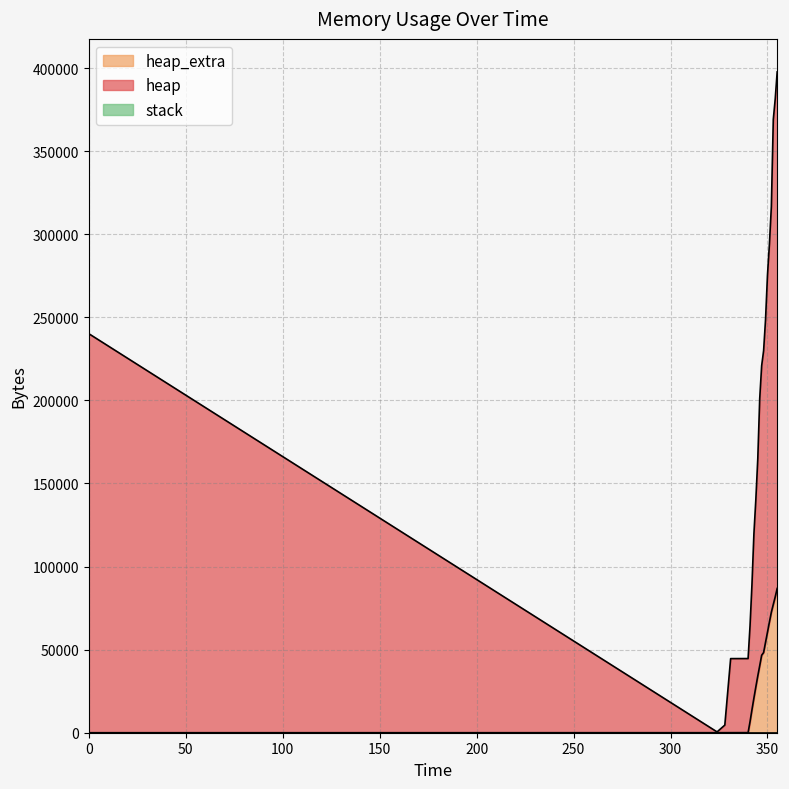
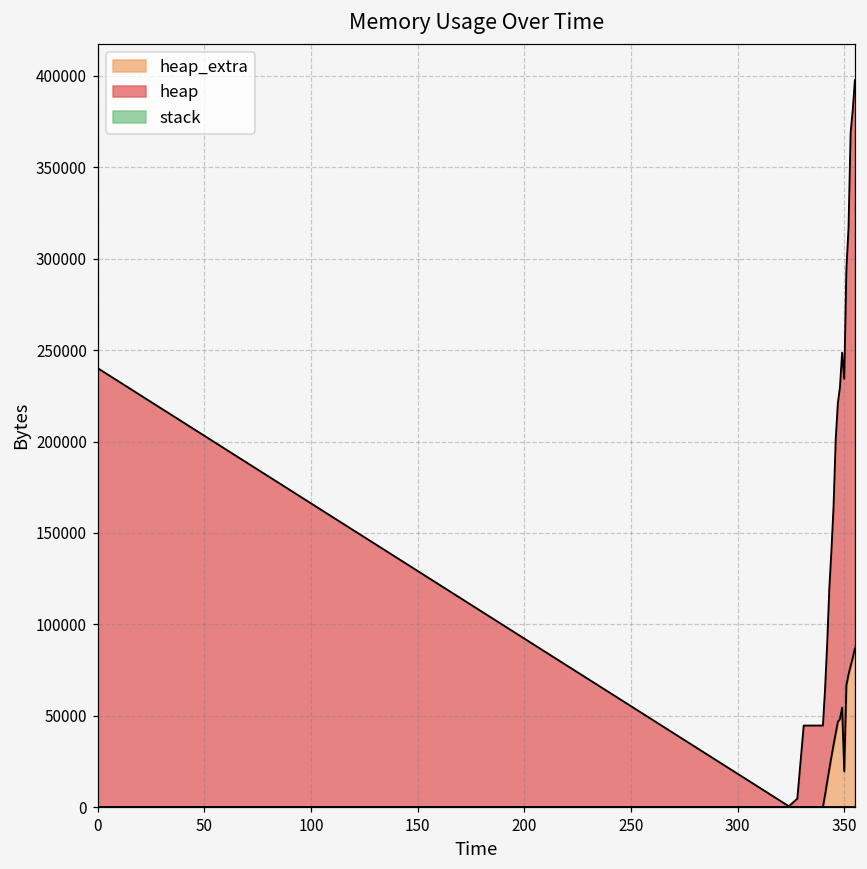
heap_extra, 350: 60000 -> 20000
